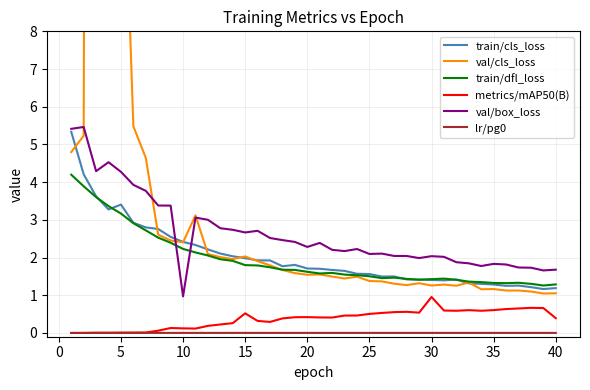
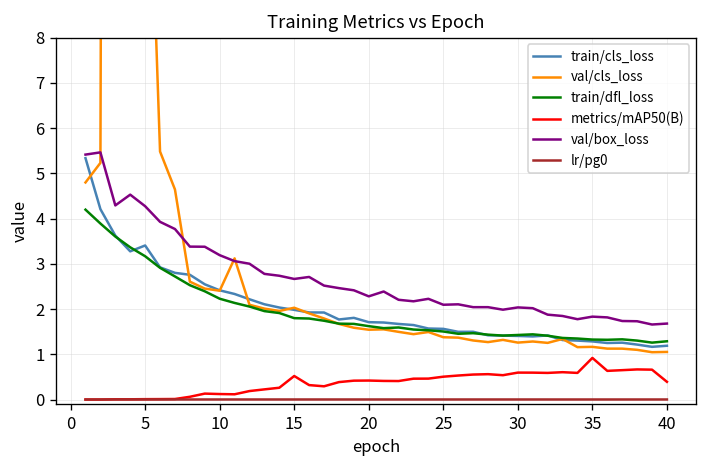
val/box_loss, 10: 1.0 -> 3.2
metrics/mAP50(B), 30: 1.0 -> 0.6
metrics/mAP50(B), 35: 0.6 -> 0.9
